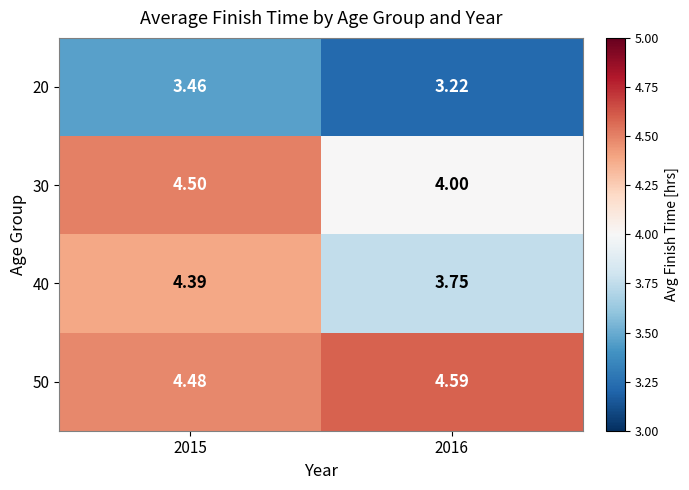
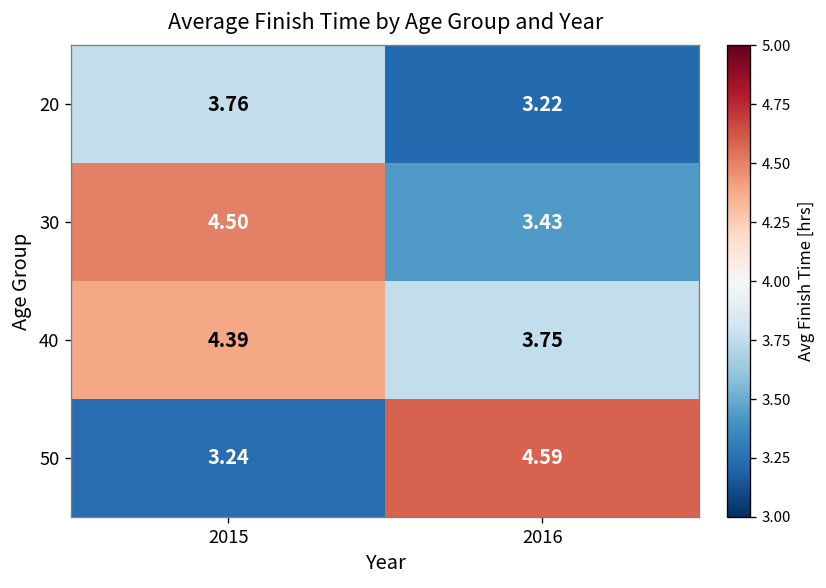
20, 2015: 3.46 -> 3.76
30, 2016: 4.00 -> 3.43
50, 2015: 4.48 -> 3.24
